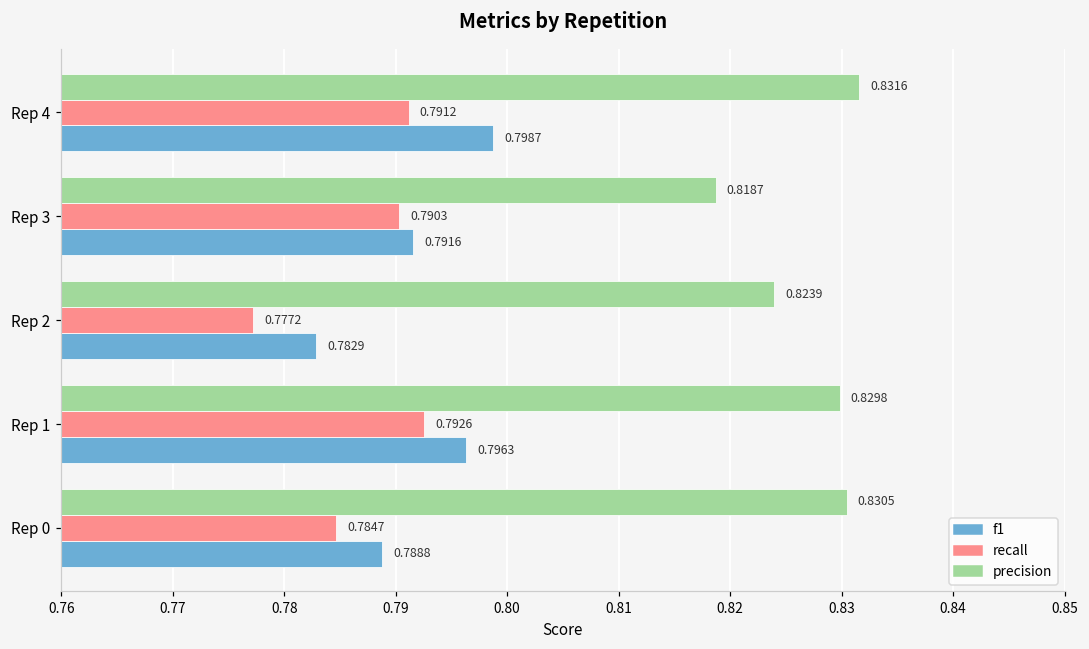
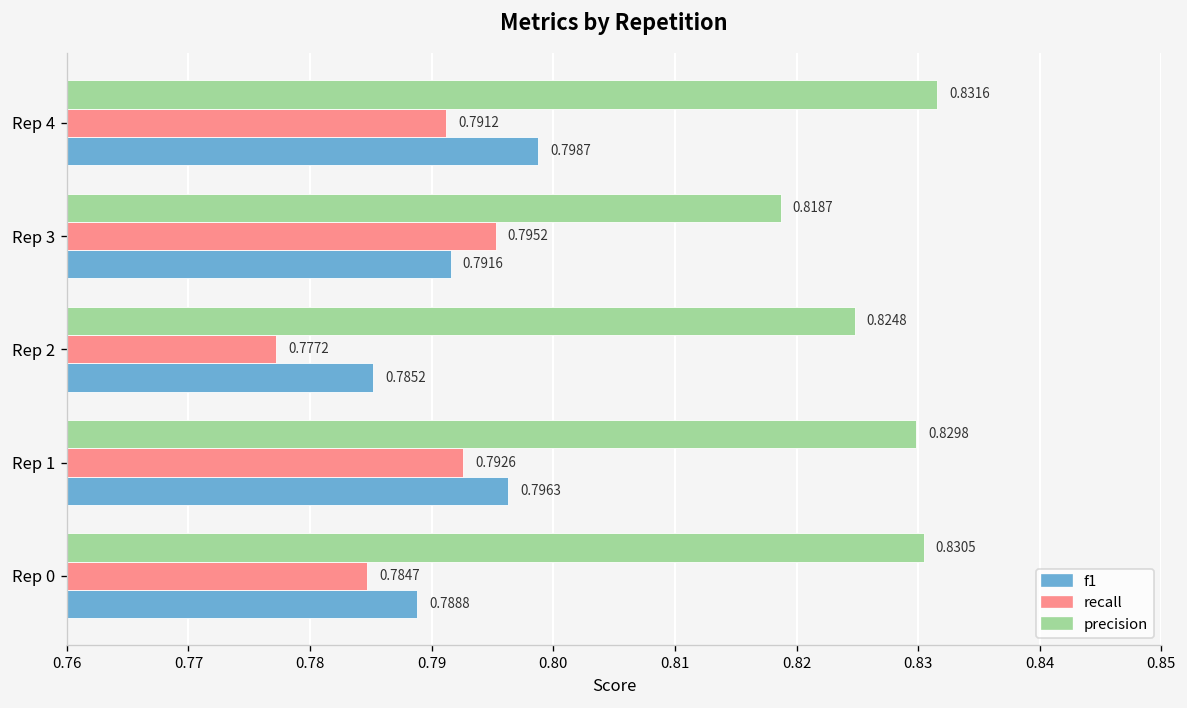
recall, Rep 3: 0.7903 -> 0.7952
precision, Rep 2: 0.8239 -> 0.8248
f1, Rep 2: 0.7829 -> 0.7852
